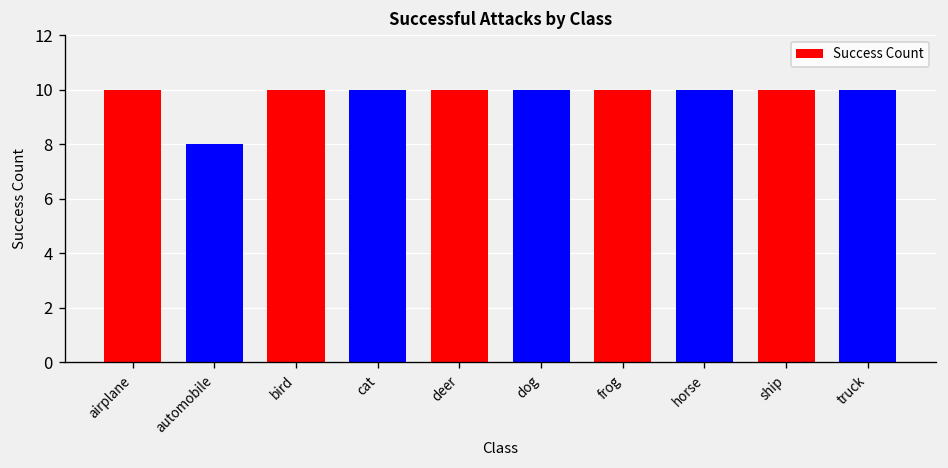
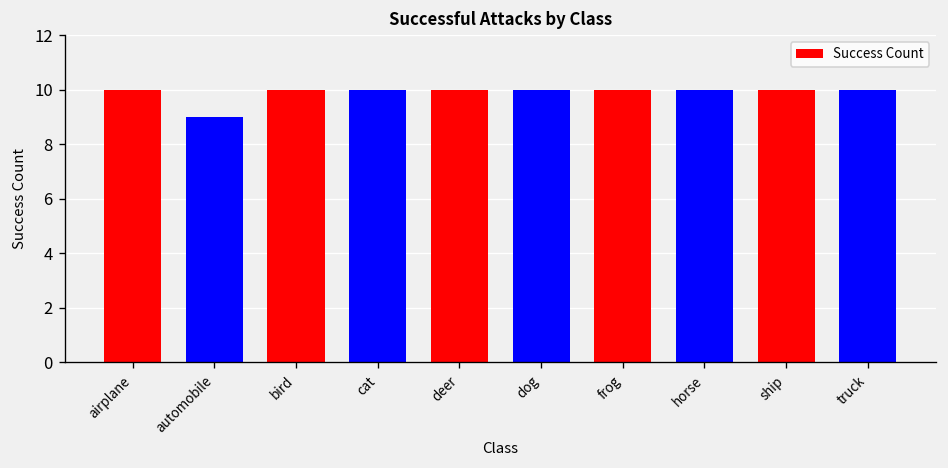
automobile: 8 -> 9
